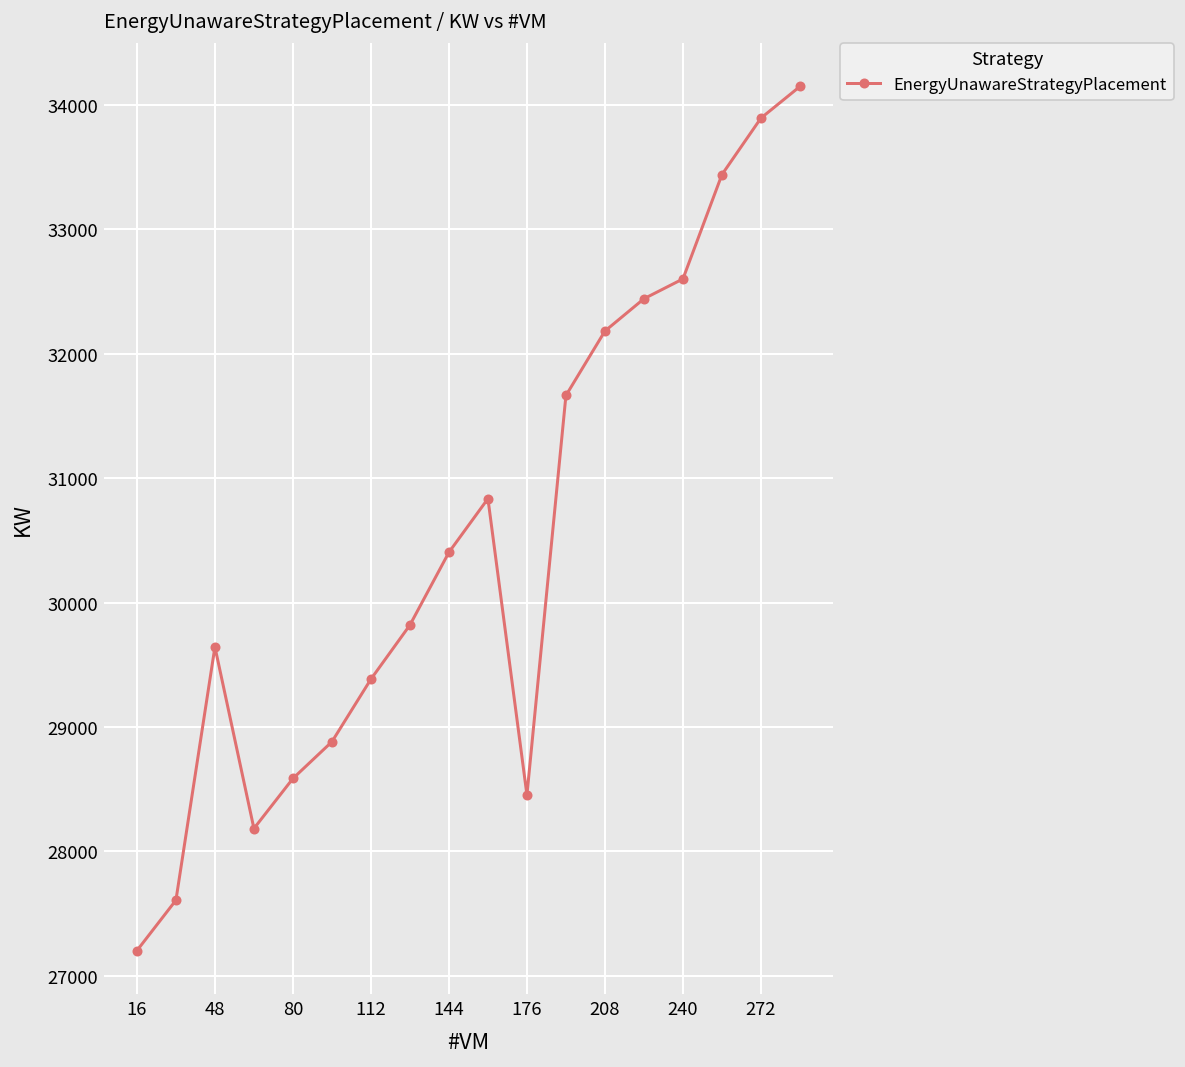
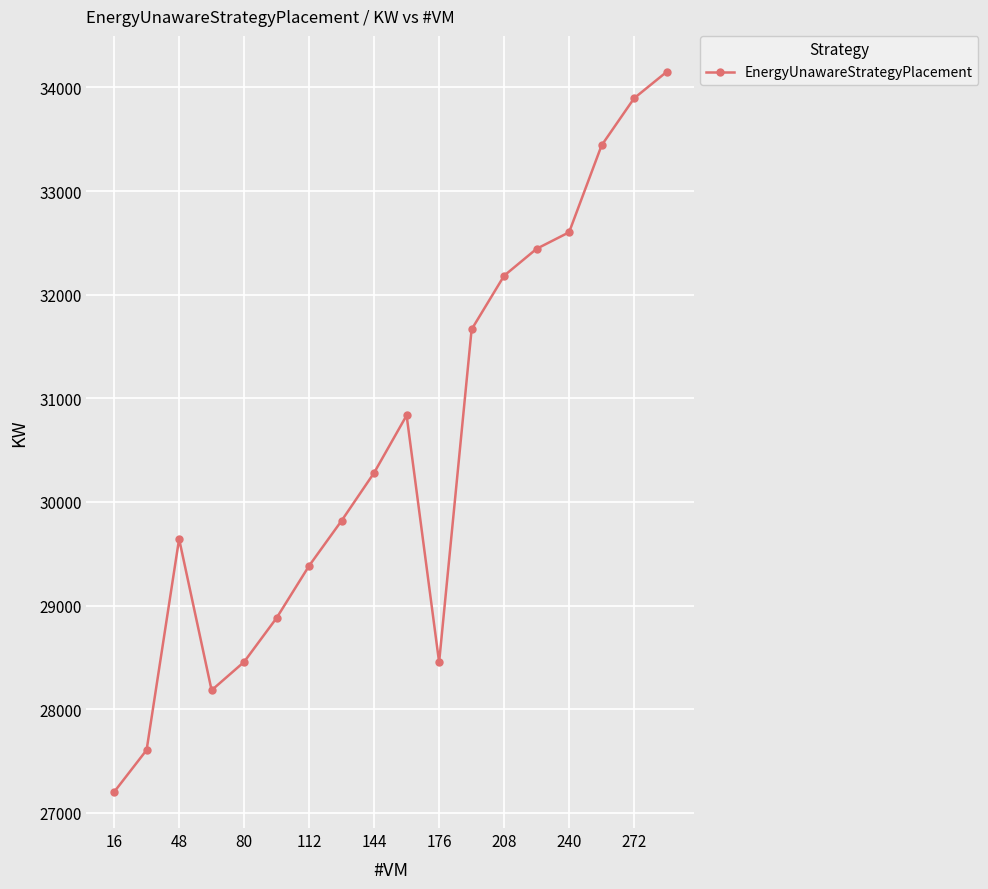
80: 28590 -> 28460
144: 30400 -> 30280
